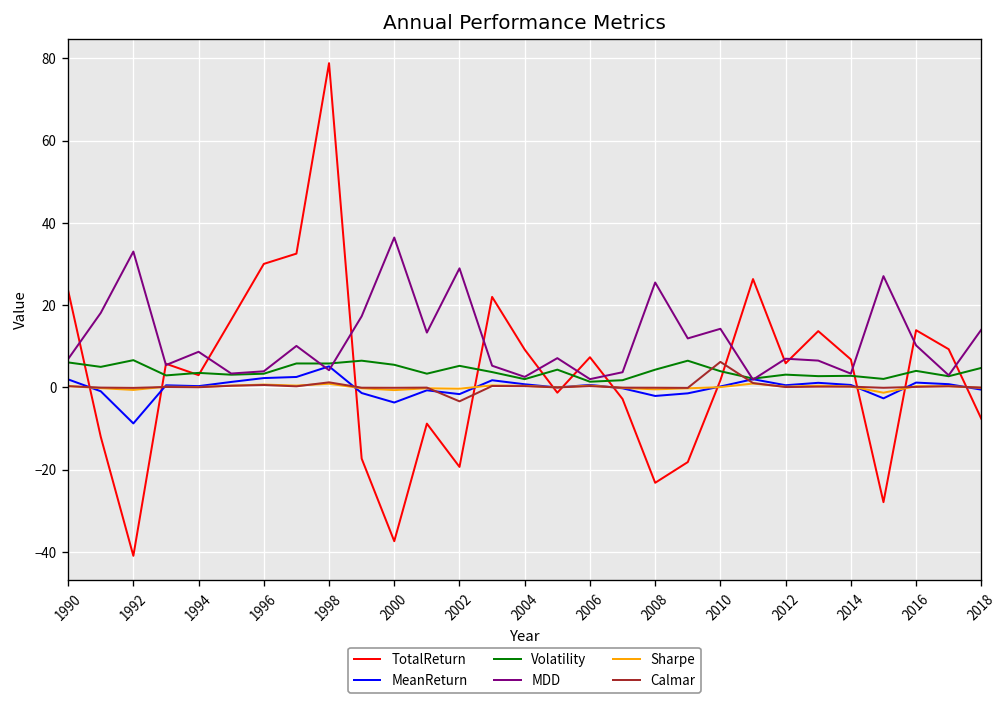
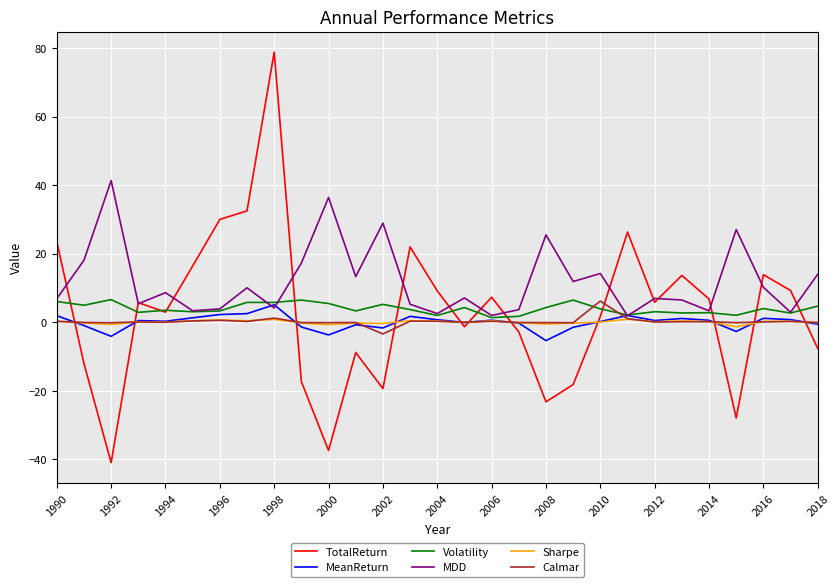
MeanReturn, 1992: -9 -> -4
MDD, 1992: 33 -> 41
MeanReturn, 2008: -2 -> -5
